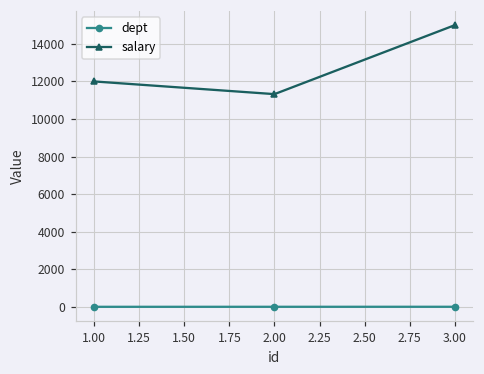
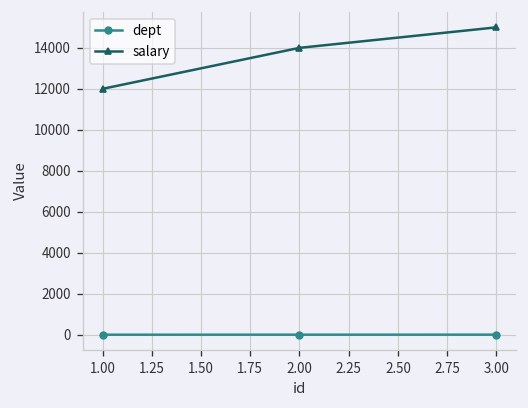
salary, 2.00: 11300 -> 14000
